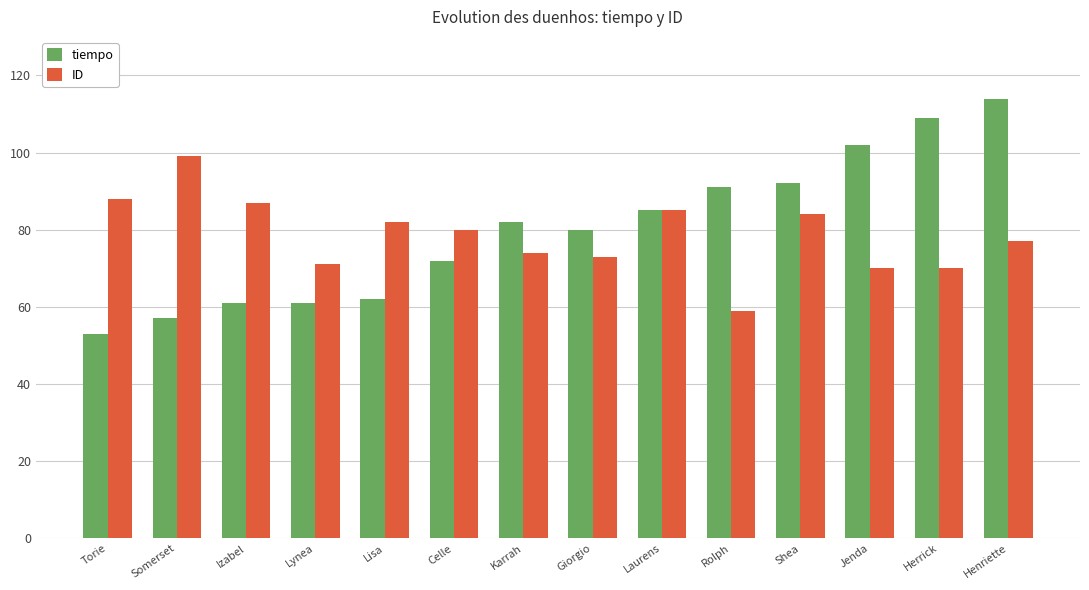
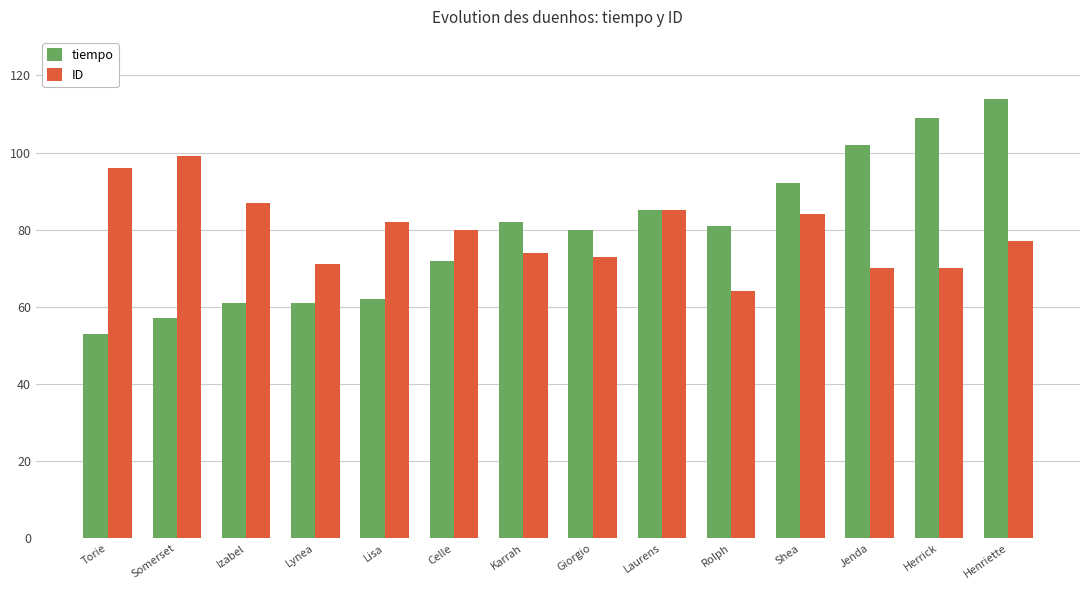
ID, Torie: 88 -> 96
tiempo, Rolph: 91 -> 81
ID, Rolph: 59 -> 64
